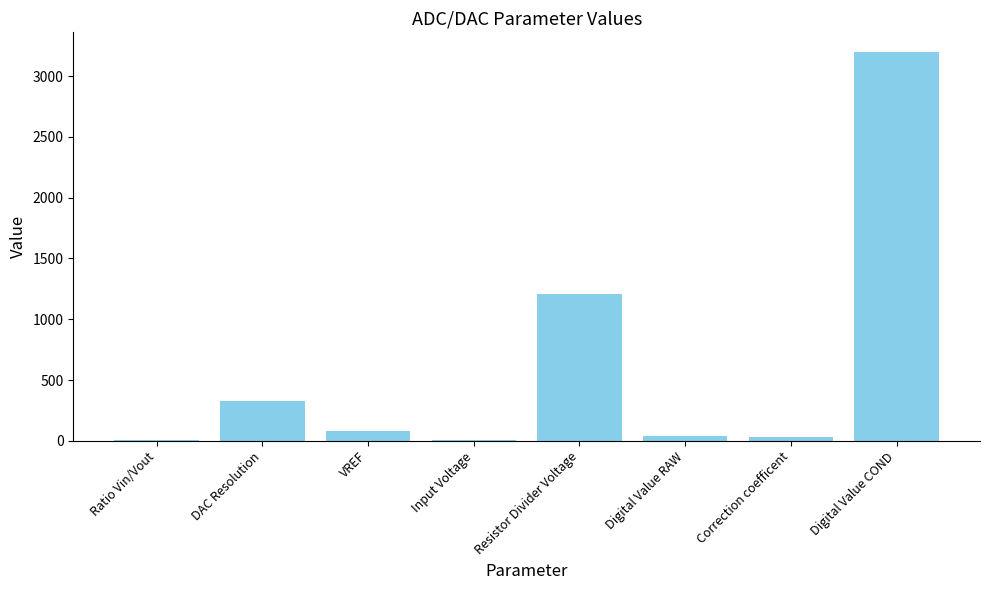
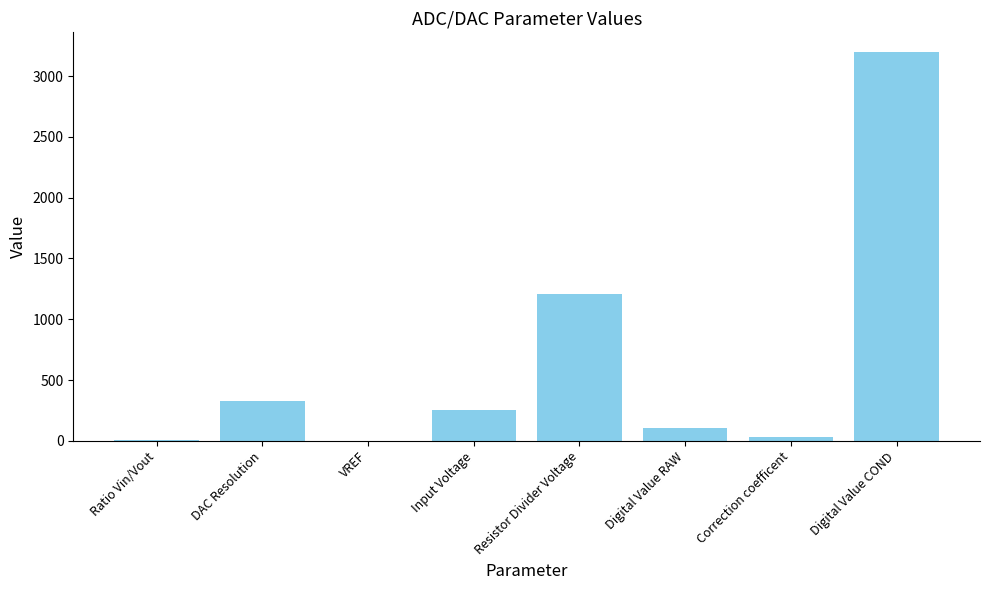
VREF: 80 -> 0
Input Voltage: 0 -> 250
Digital Value RAW: 40 -> 110
